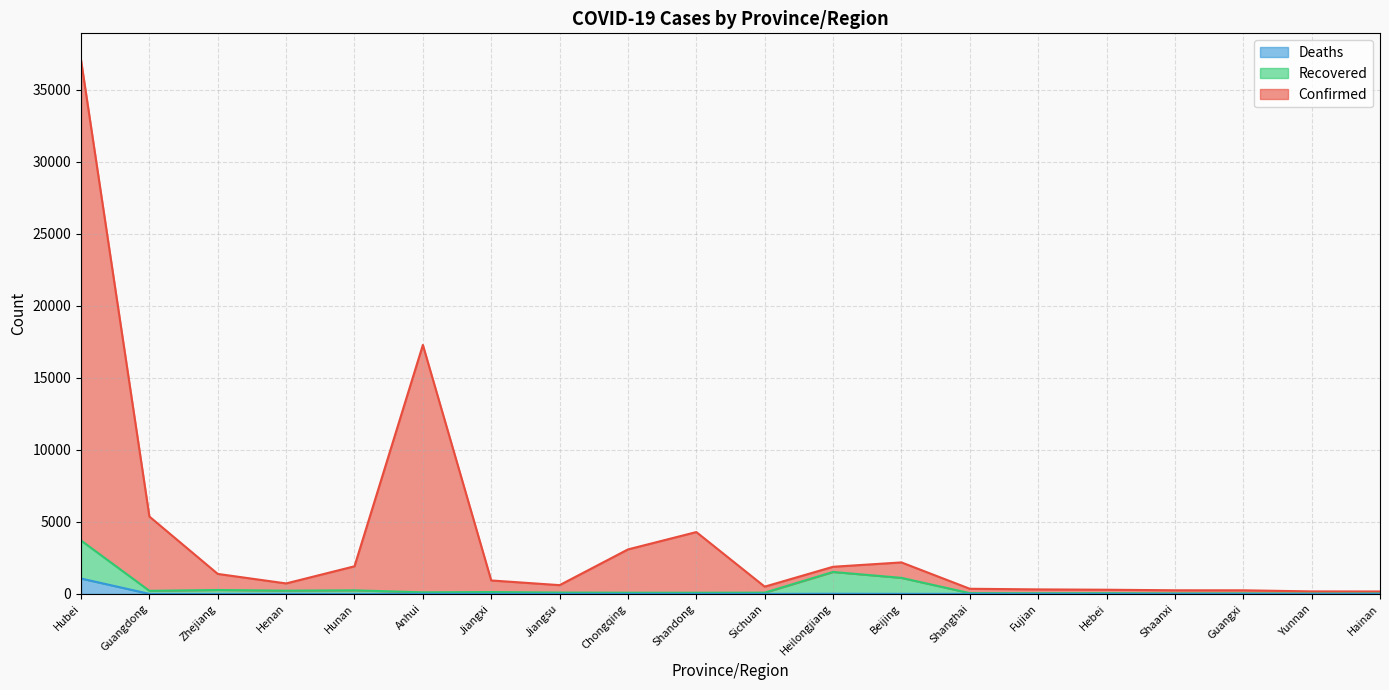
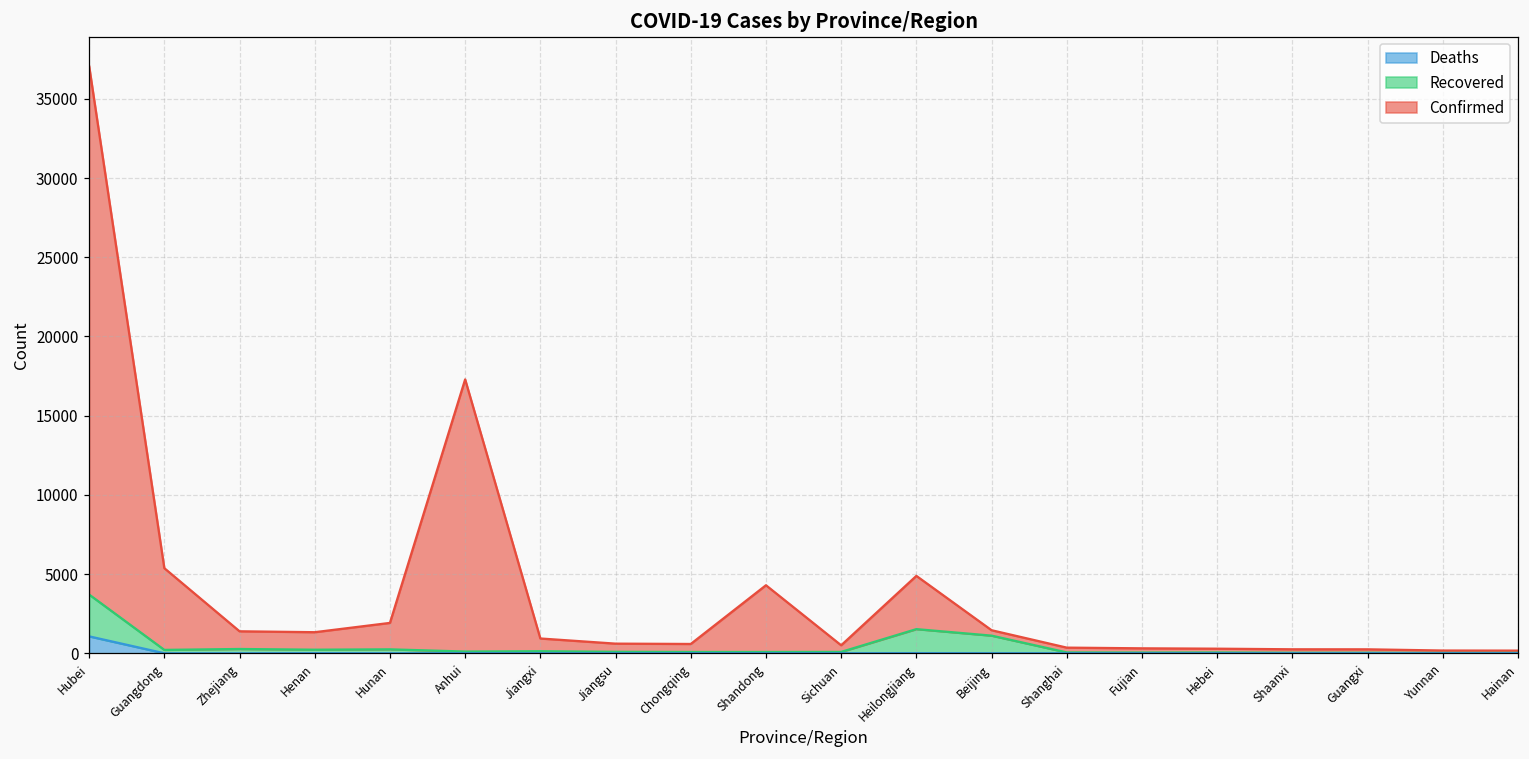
Confirmed, Henan: 500 -> 1100
Confirmed, Chongqing: 3000 -> 500
Confirmed, Heilongjiang: 400 -> 3400
Confirmed, Beijing: 1100 -> 300
